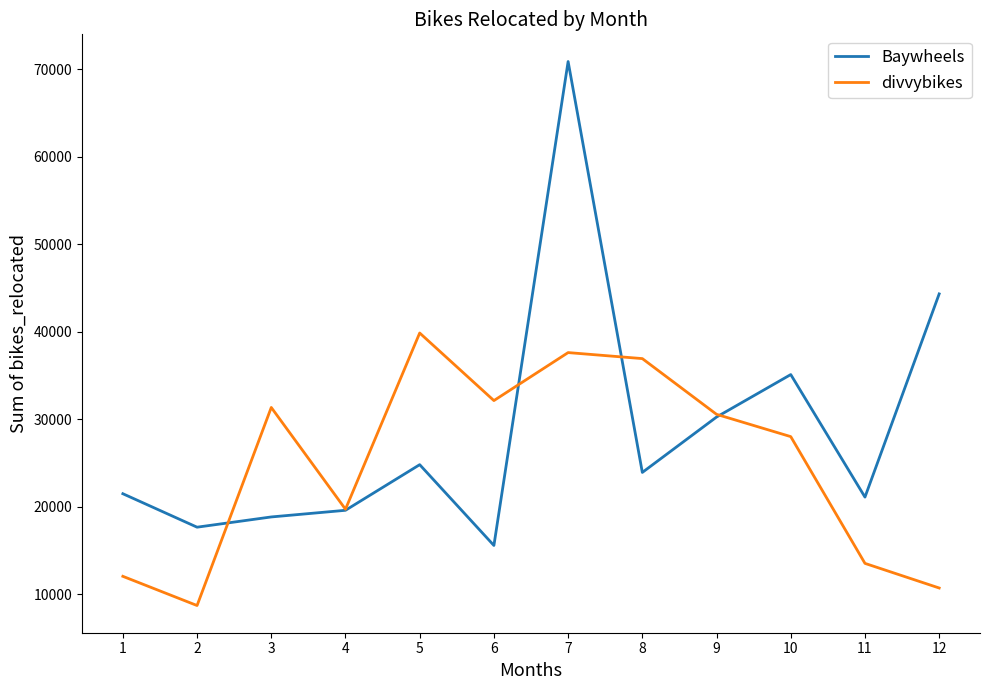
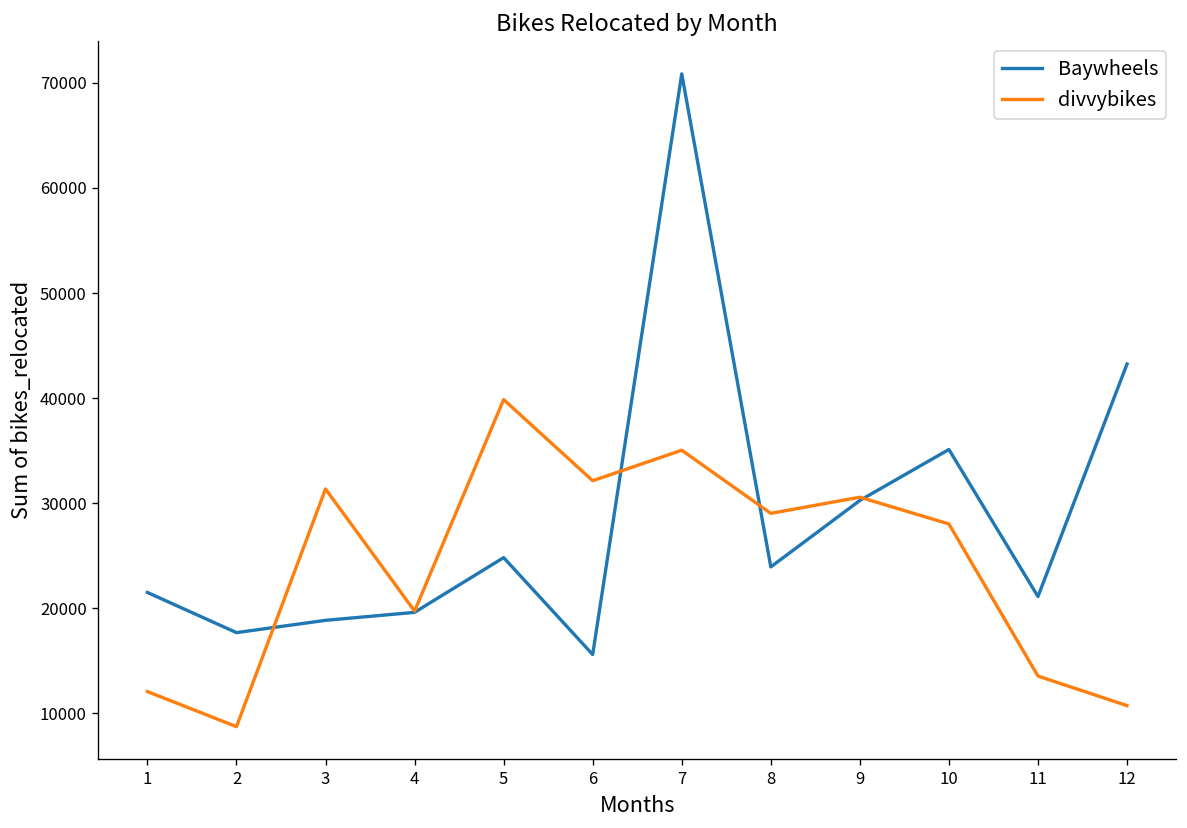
divvybikes, 7: 38000 -> 35000
divvybikes, 8: 37000 -> 29000
Baywheels, 12: 44000 -> 43000
